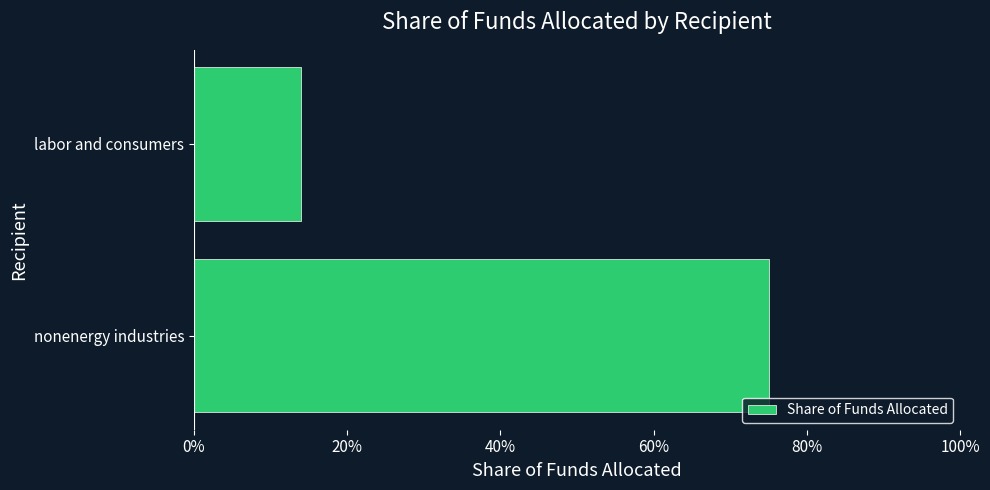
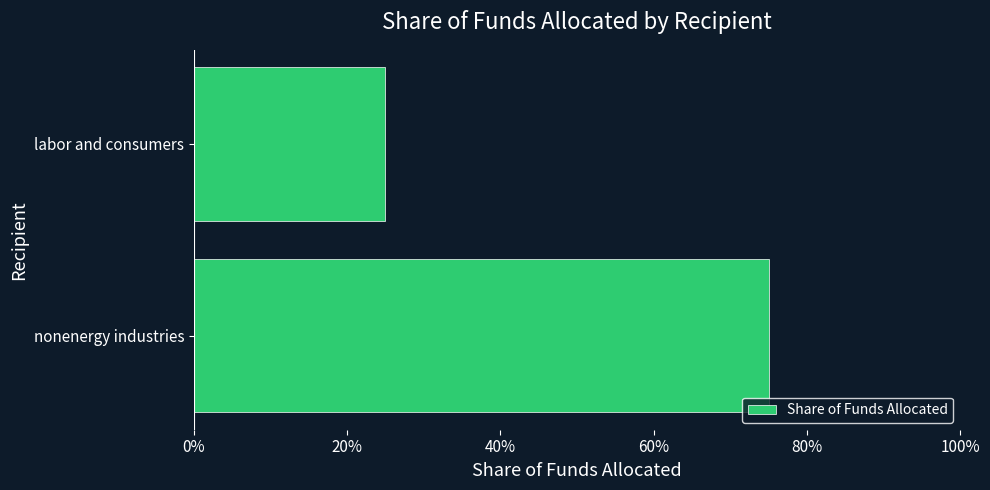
labor and consumers: 14% -> 25%
